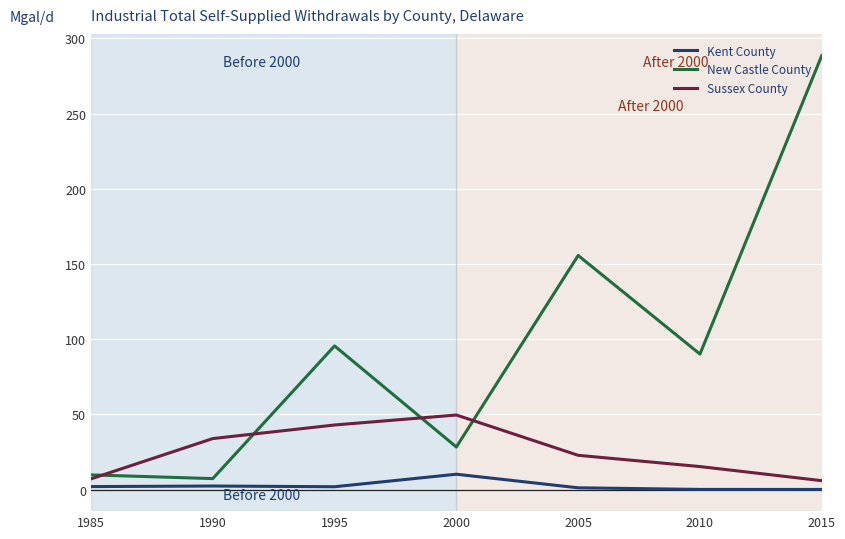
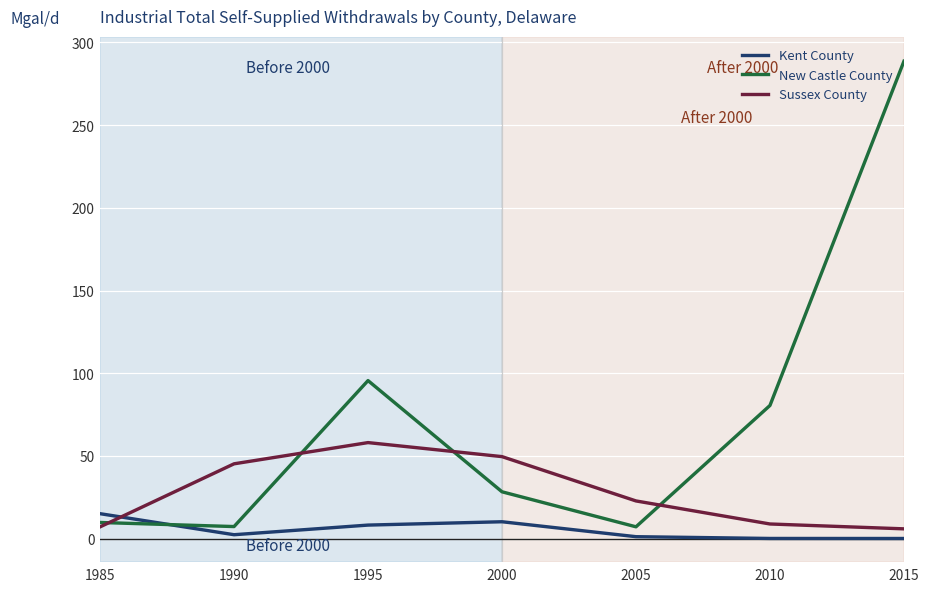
Kent County, 1985: 2 -> 15
Sussex County, 1990: 34 -> 45
Kent County, 1995: 2 -> 8
Sussex County, 1995: 43 -> 58
New Castle County, 2005: 156 -> 7
New Castle County, 2010: 90 -> 81
Sussex County, 2010: 15 -> 9
